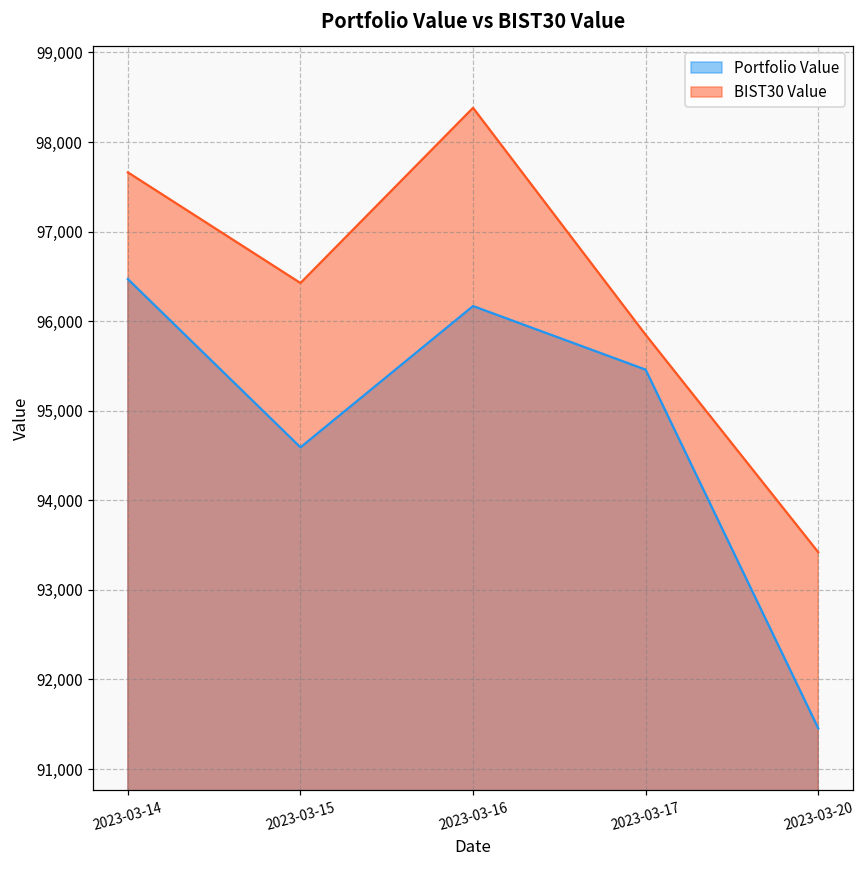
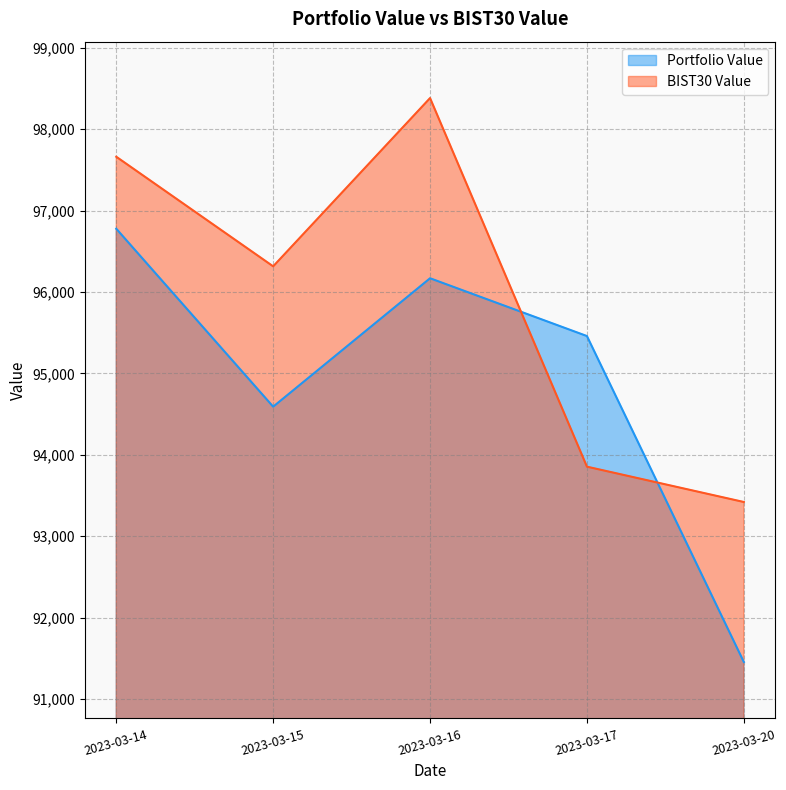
Portfolio Value, 2023-03-14: 96,500 -> 96,800
BIST30 Value, 2023-03-15: 96,400 -> 96,300
BIST30 Value, 2023-03-17: 95,800 -> 93,900
